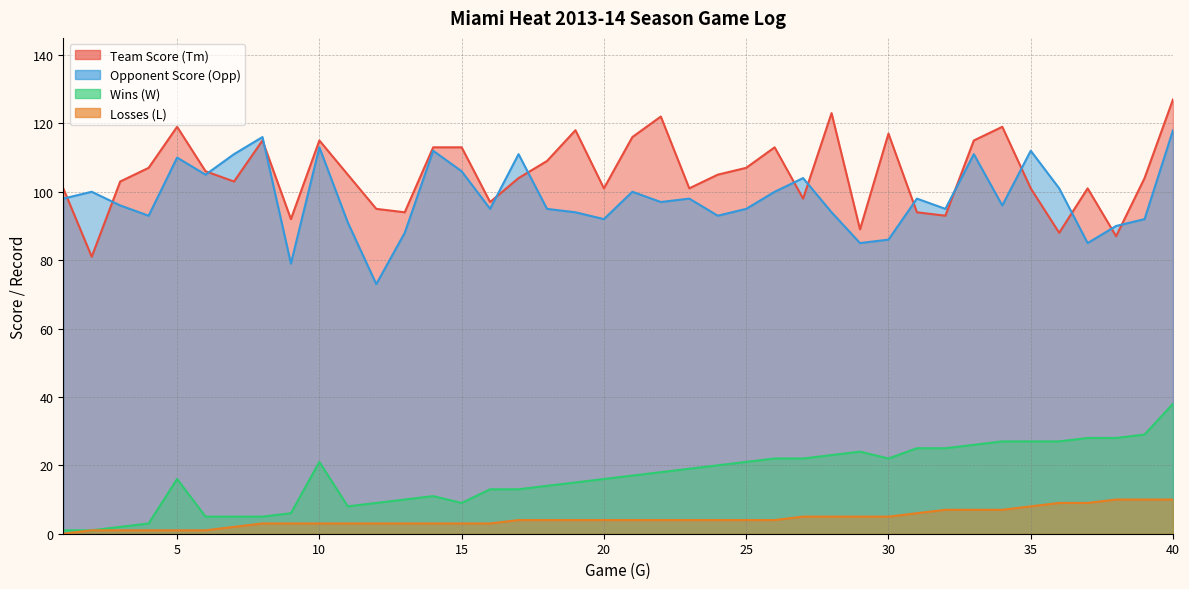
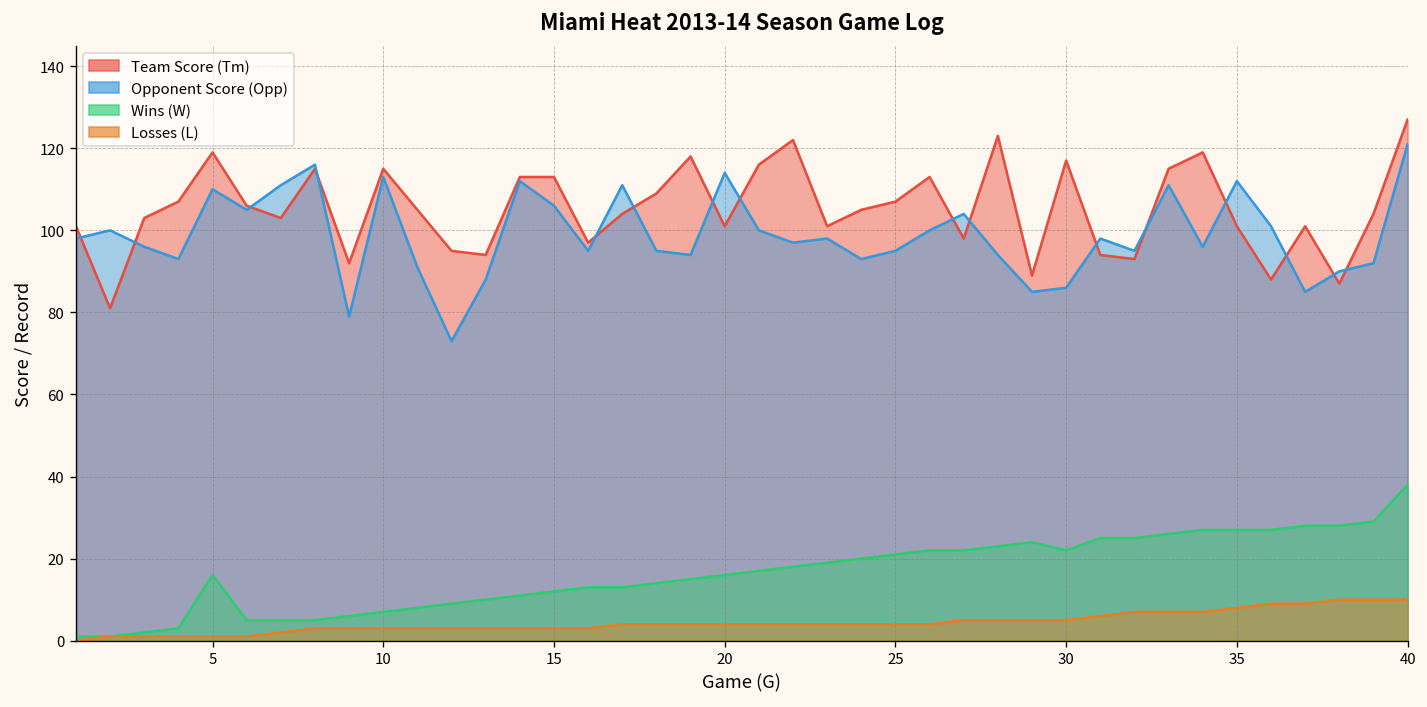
Wins (W), 10: 21 -> 7
Wins (W), 15: 9 -> 12
Opponent Score (Opp), 20: 92 -> 114
Opponent Score (Opp), 40: 118 -> 121
